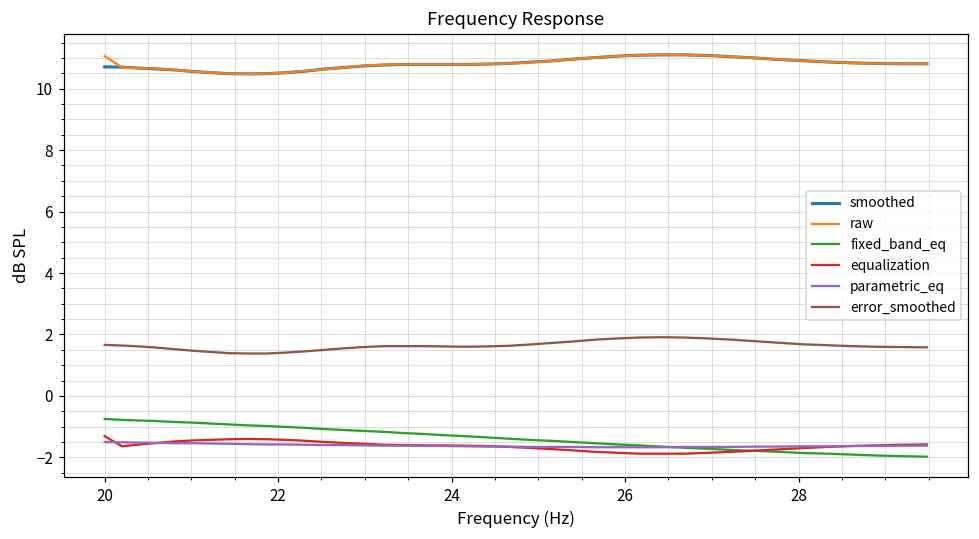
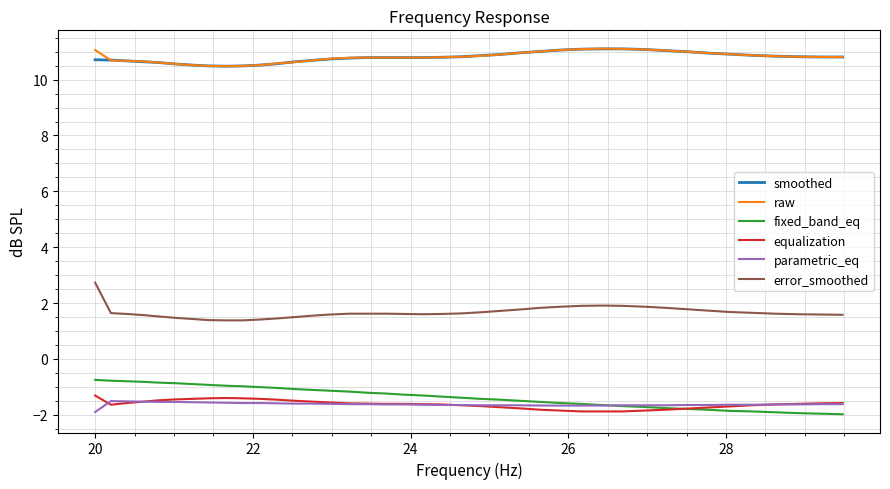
parametric_eq, 20: -1.5 -> -1.9
error_smoothed, 20: 1.7 -> 2.7
